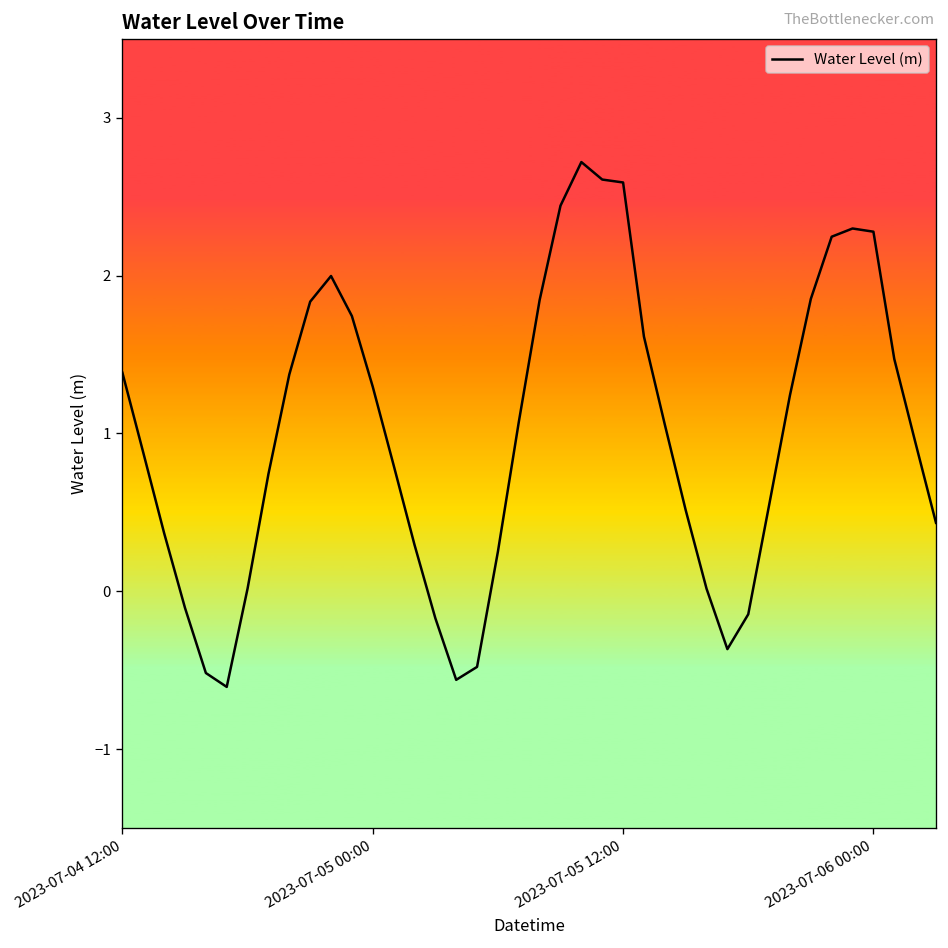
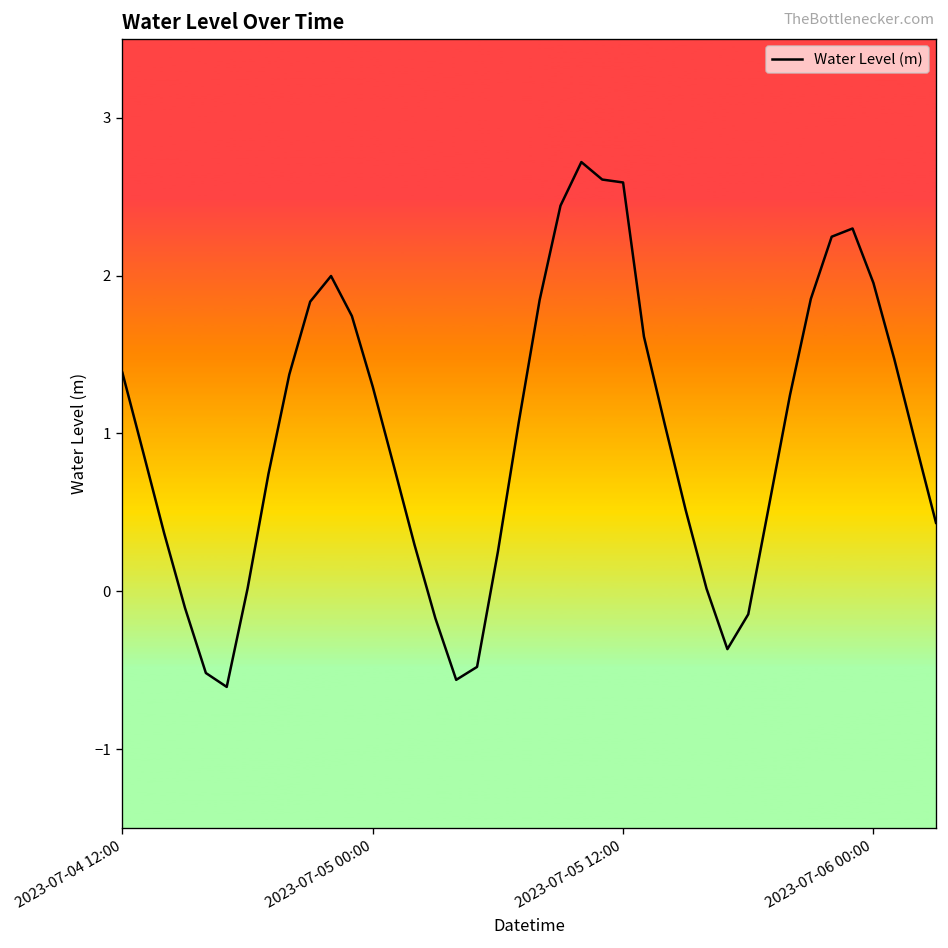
2023-07-06 00:00: 2.28 -> 1.95
